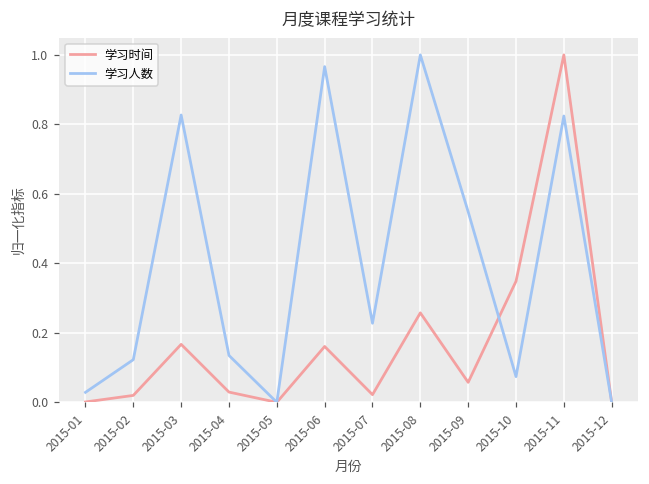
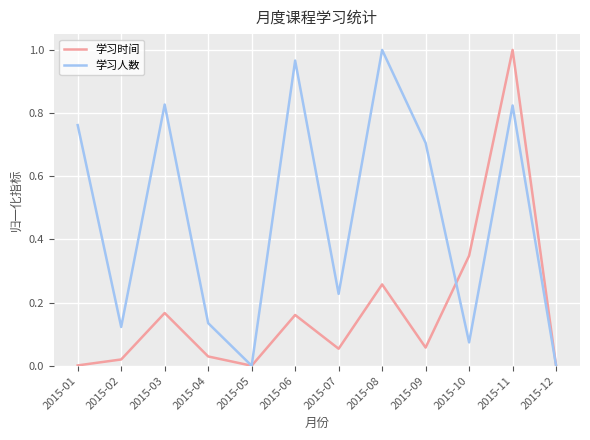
学习人数, 2015-01: 0.03 -> 0.76
学习时间, 2015-07: 0.02 -> 0.05
学习人数, 2015-09: 0.55 -> 0.71
